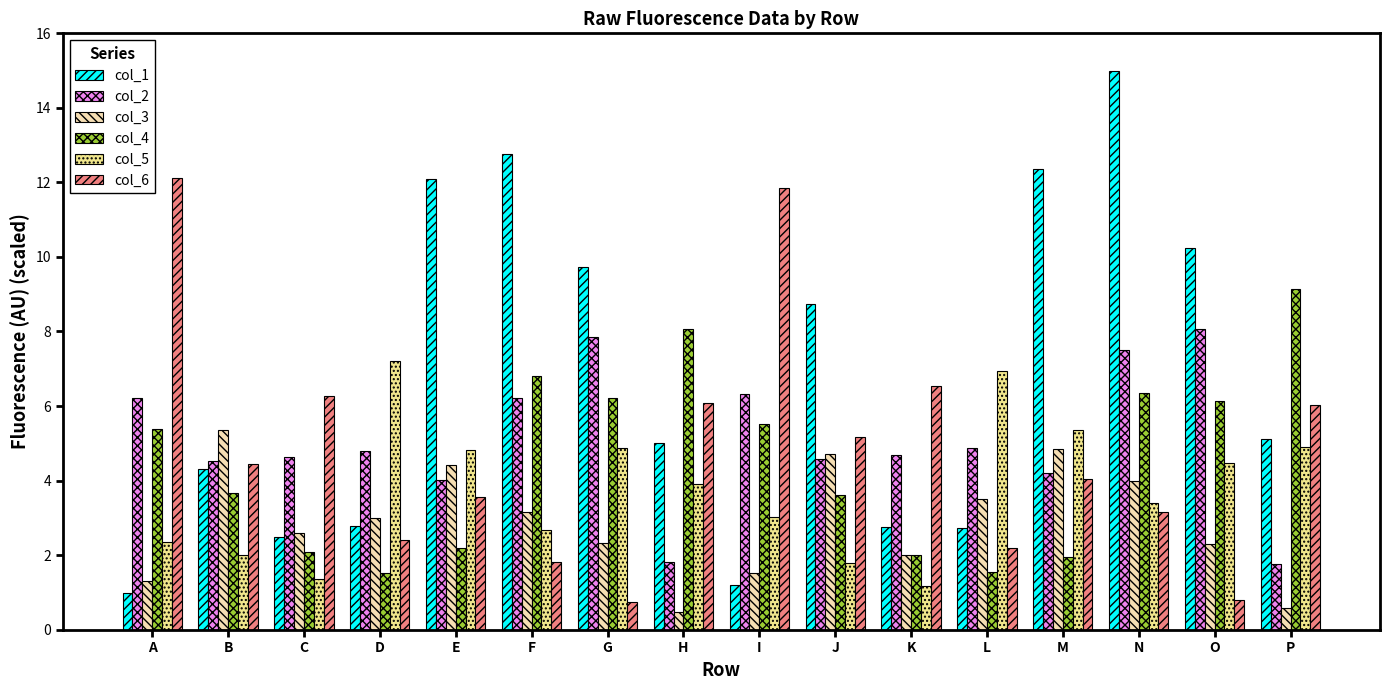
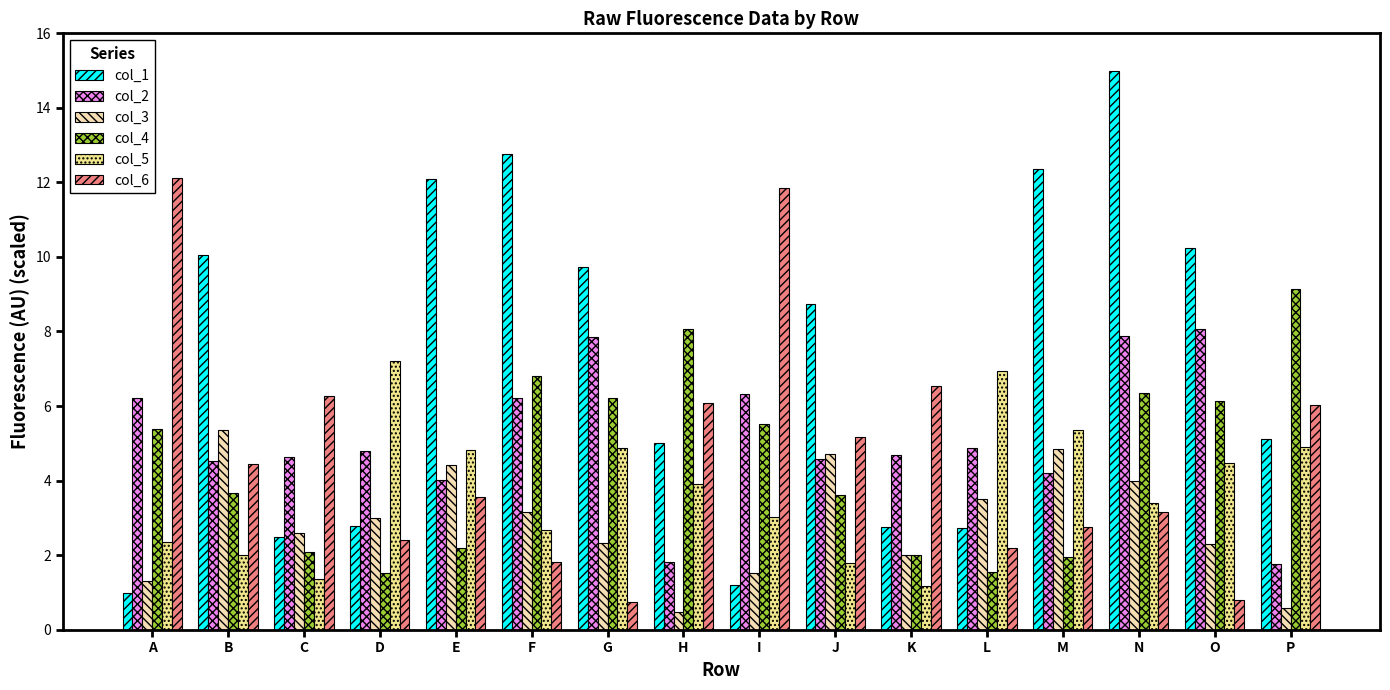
col_1, B: 4.3 -> 10.1
col_6, M: 4.1 -> 2.8
col_2, N: 7.5 -> 7.9
